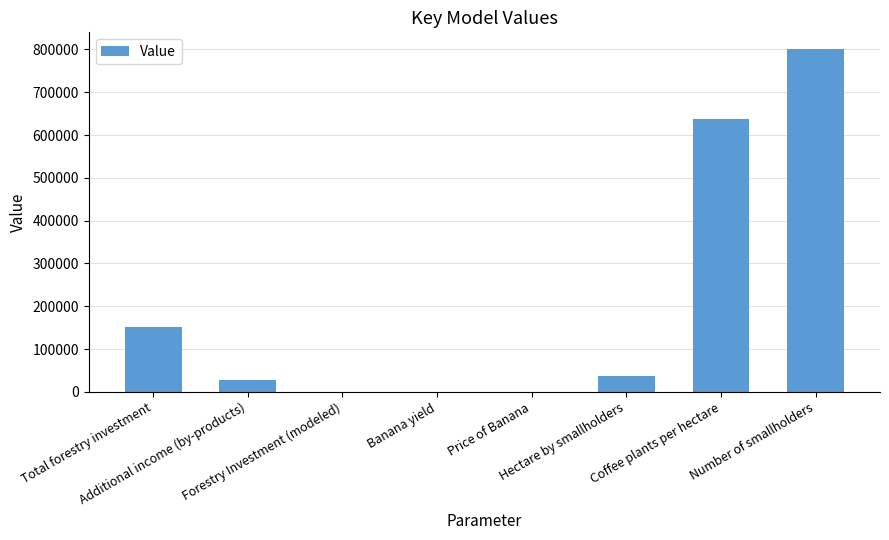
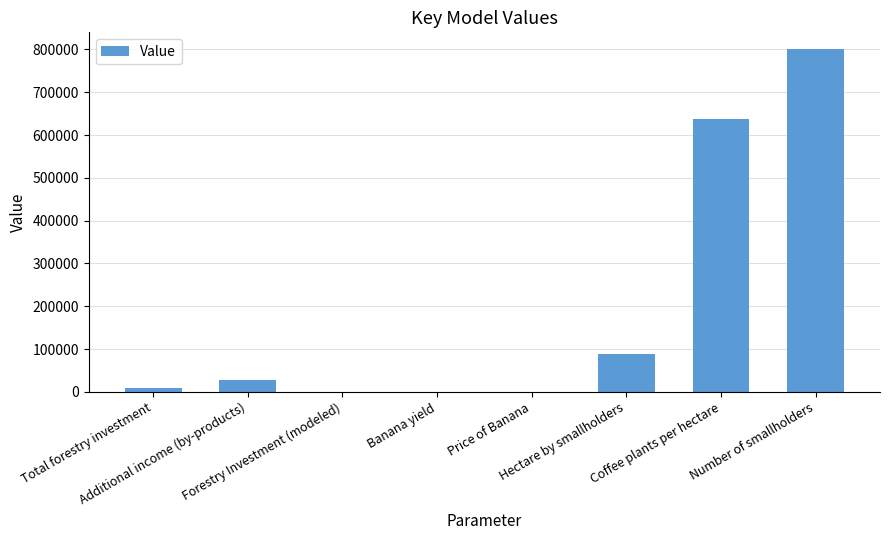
Total forestry investment: 150000 -> 10000
Hectare by smallholders: 40000 -> 90000
